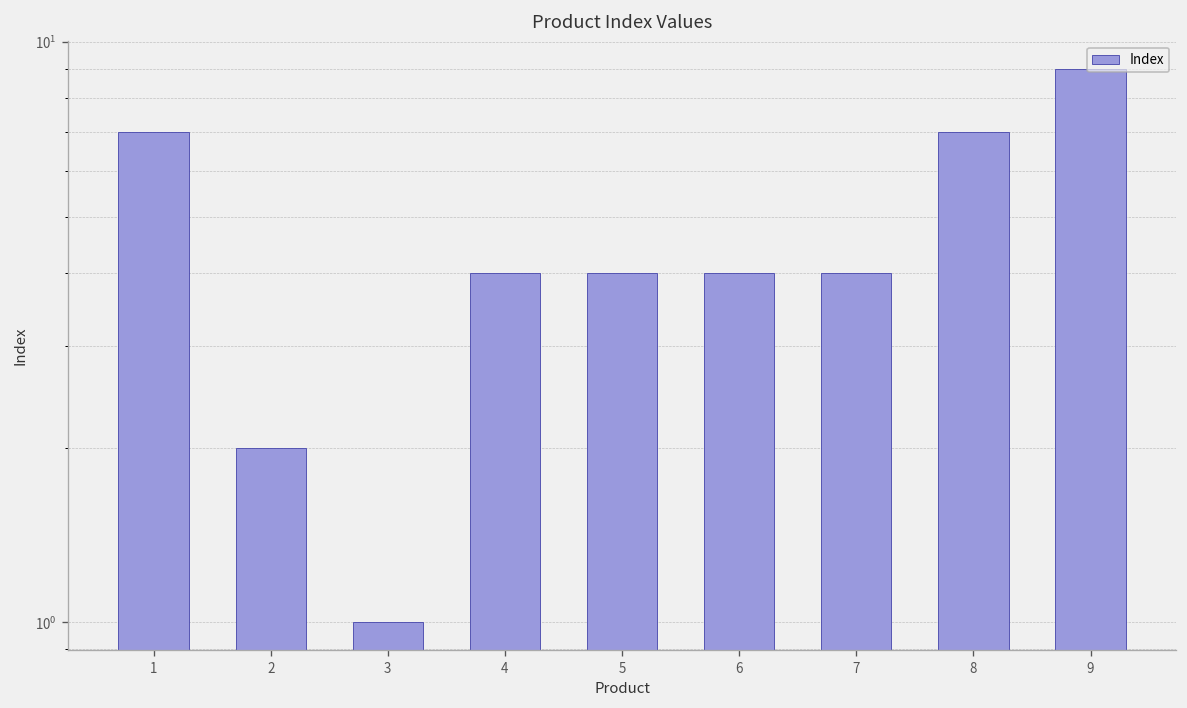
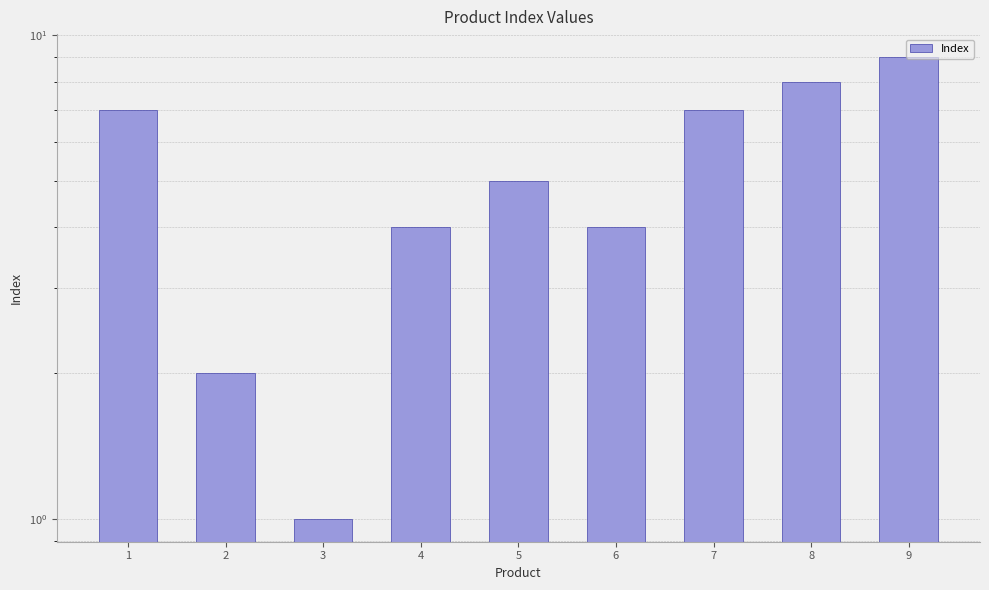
5: 4 -> 5
7: 4 -> 7
8: 7 -> 8
